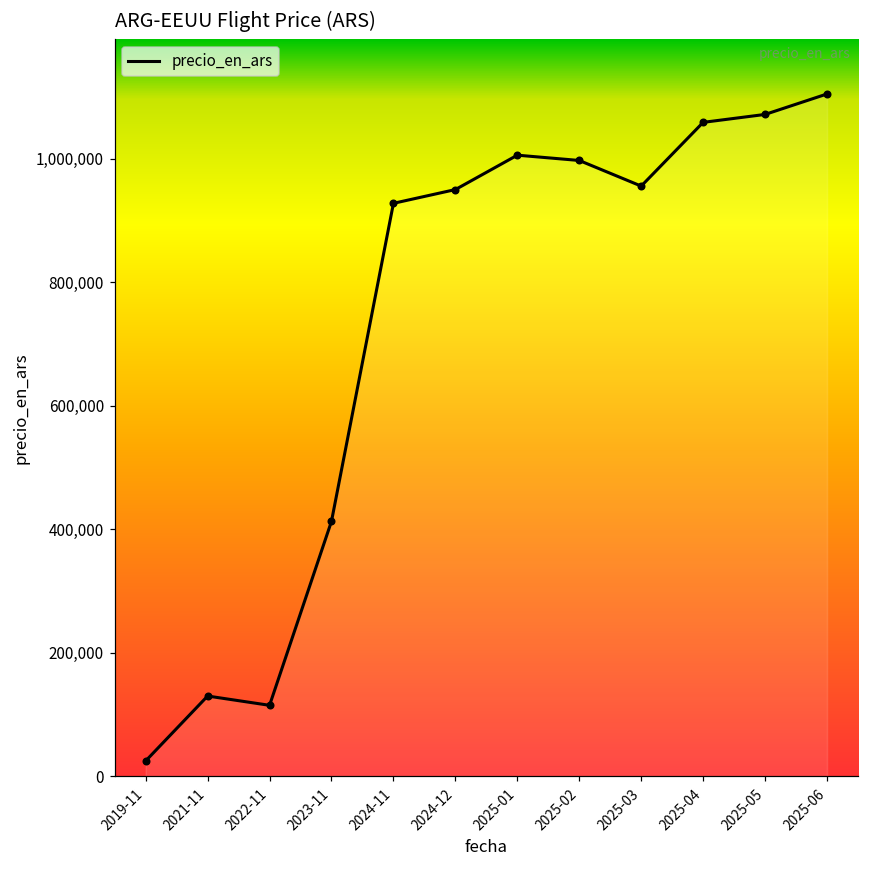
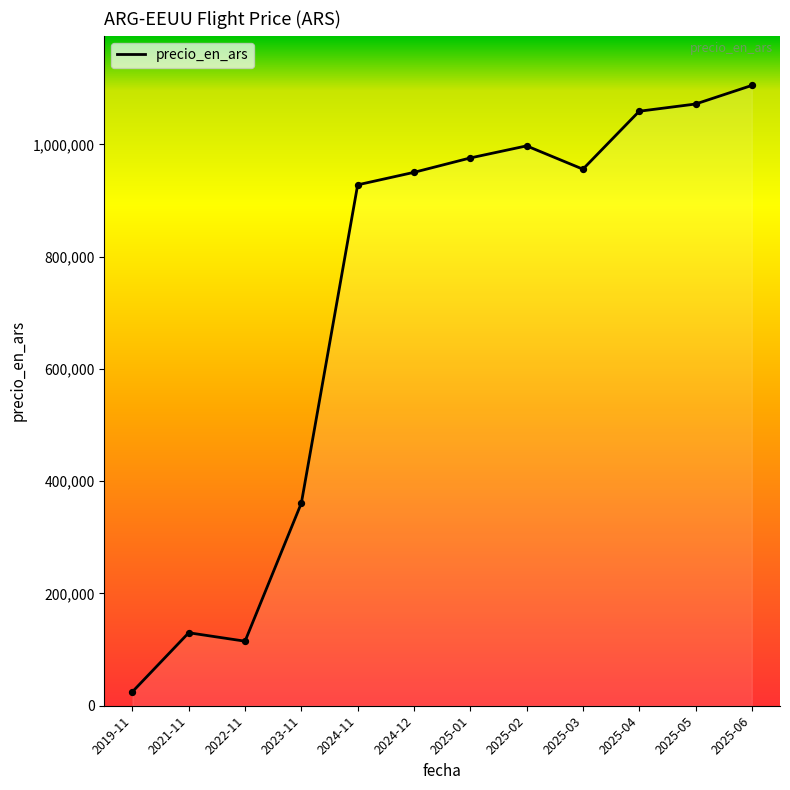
2023-11: 410,000 -> 360,000
2025-01: 1,010,000 -> 980,000
